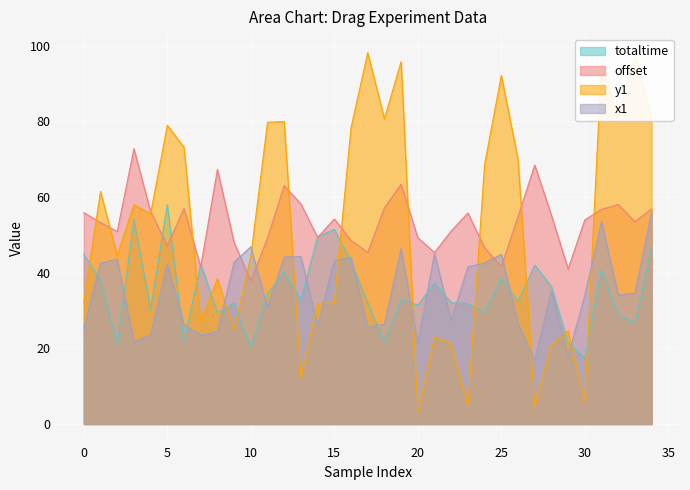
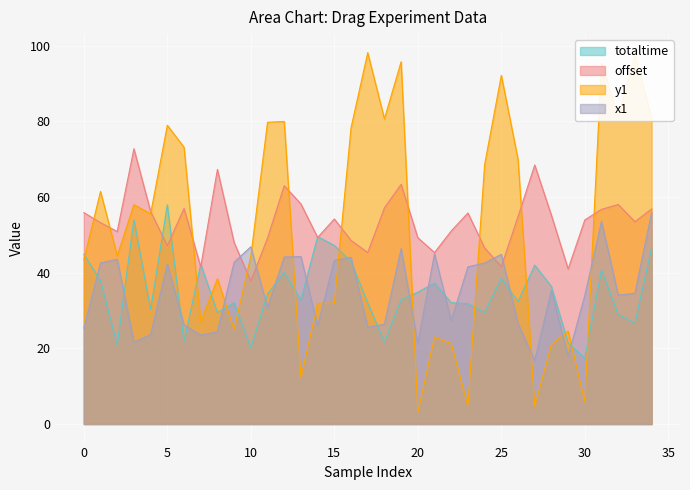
y1, 0: 32 -> 43
totaltime, 15: 51 -> 47
totaltime, 20: 31 -> 35
